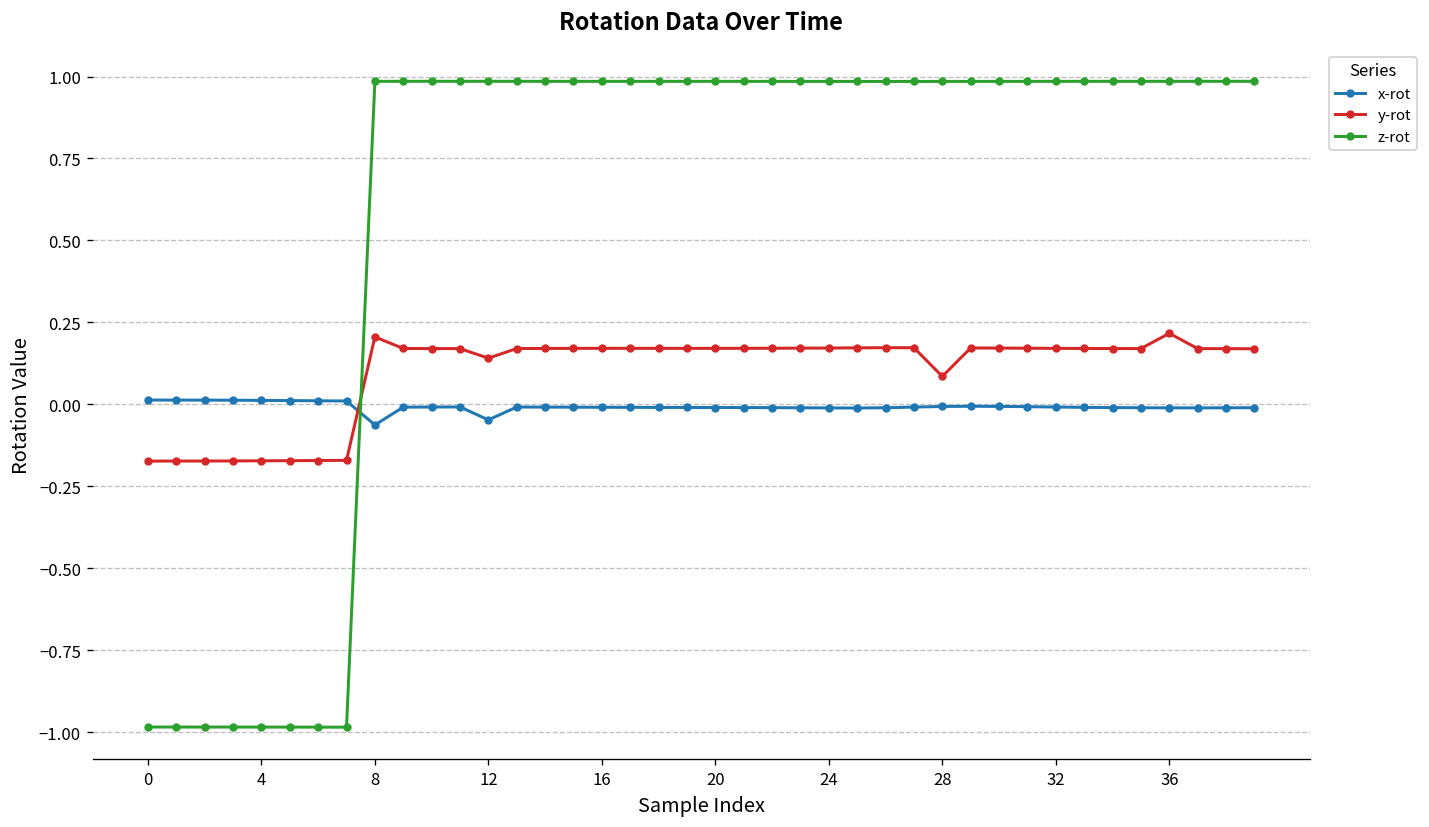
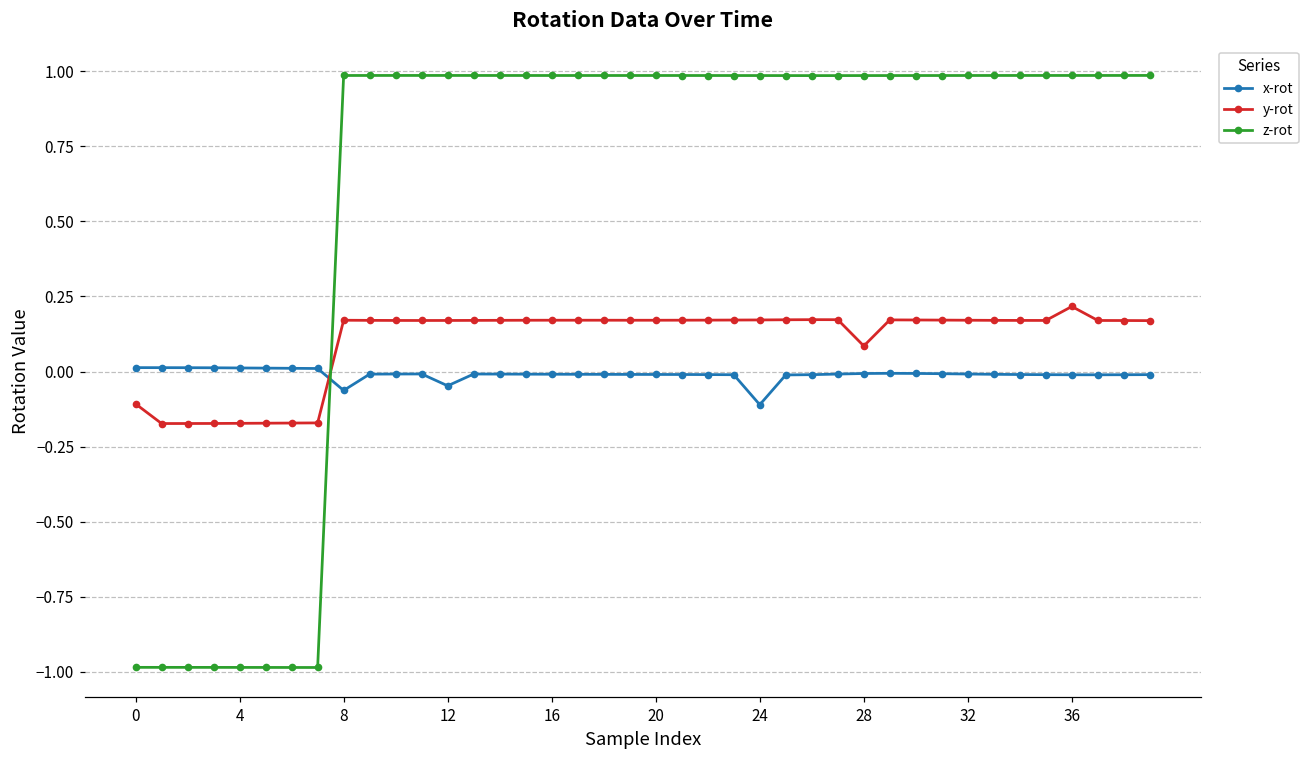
y-rot, 0: -0.17 -> -0.11
y-rot, 8: 0.21 -> 0.17
y-rot, 12: 0.14 -> 0.17
x-rot, 24: -0.01 -> -0.11
